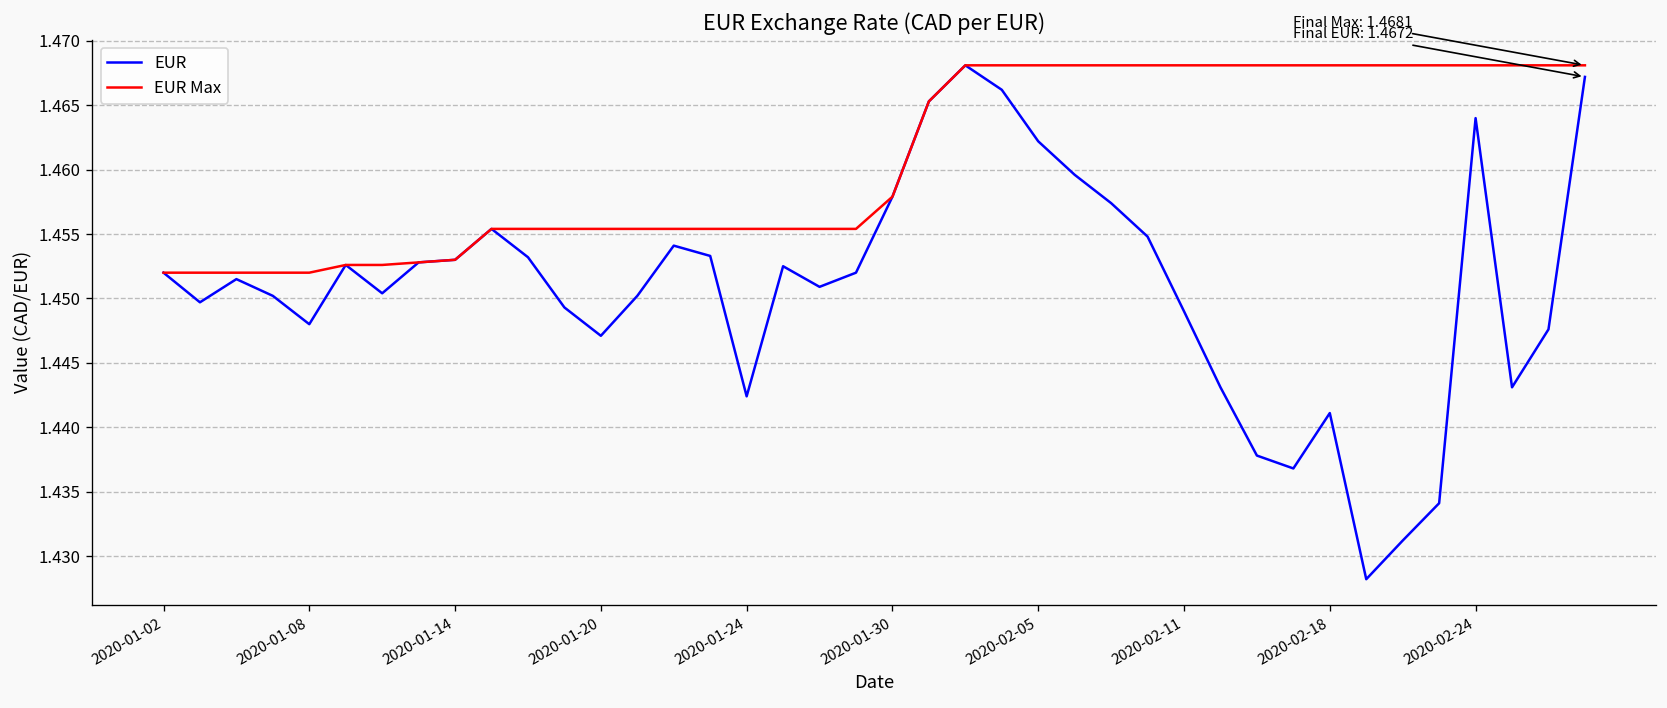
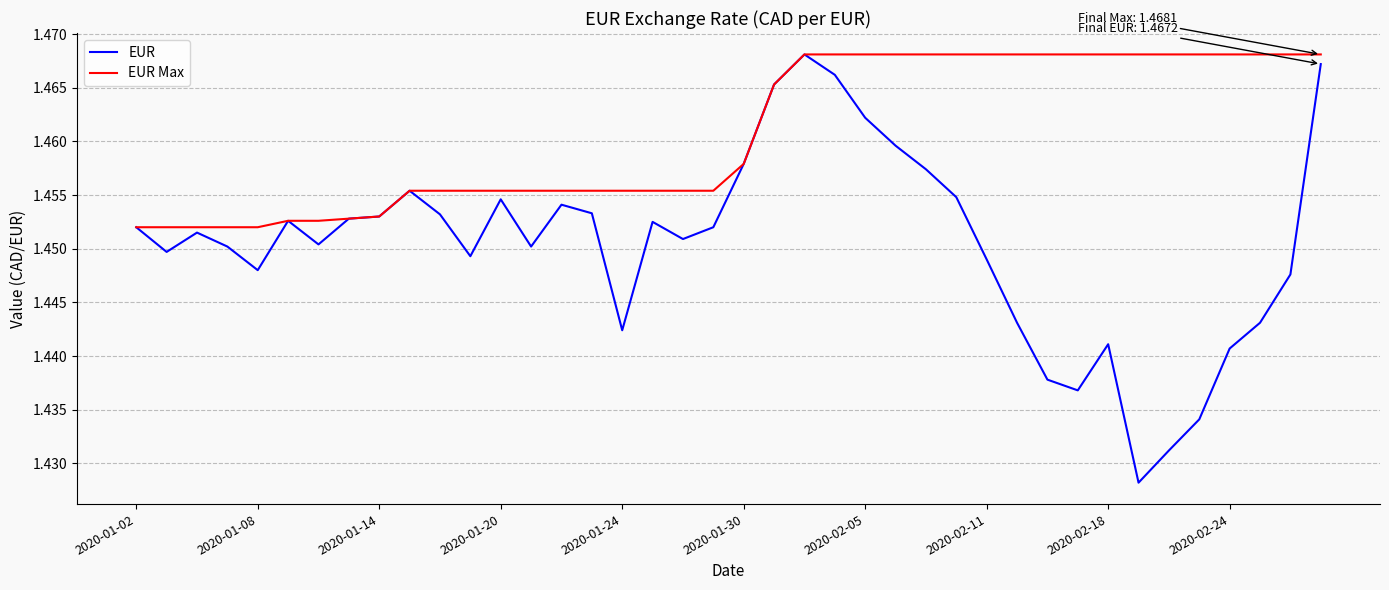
EUR, 2020-01-20: 1.4471 -> 1.4546
EUR, 2020-02-24: 1.4640 -> 1.4407
